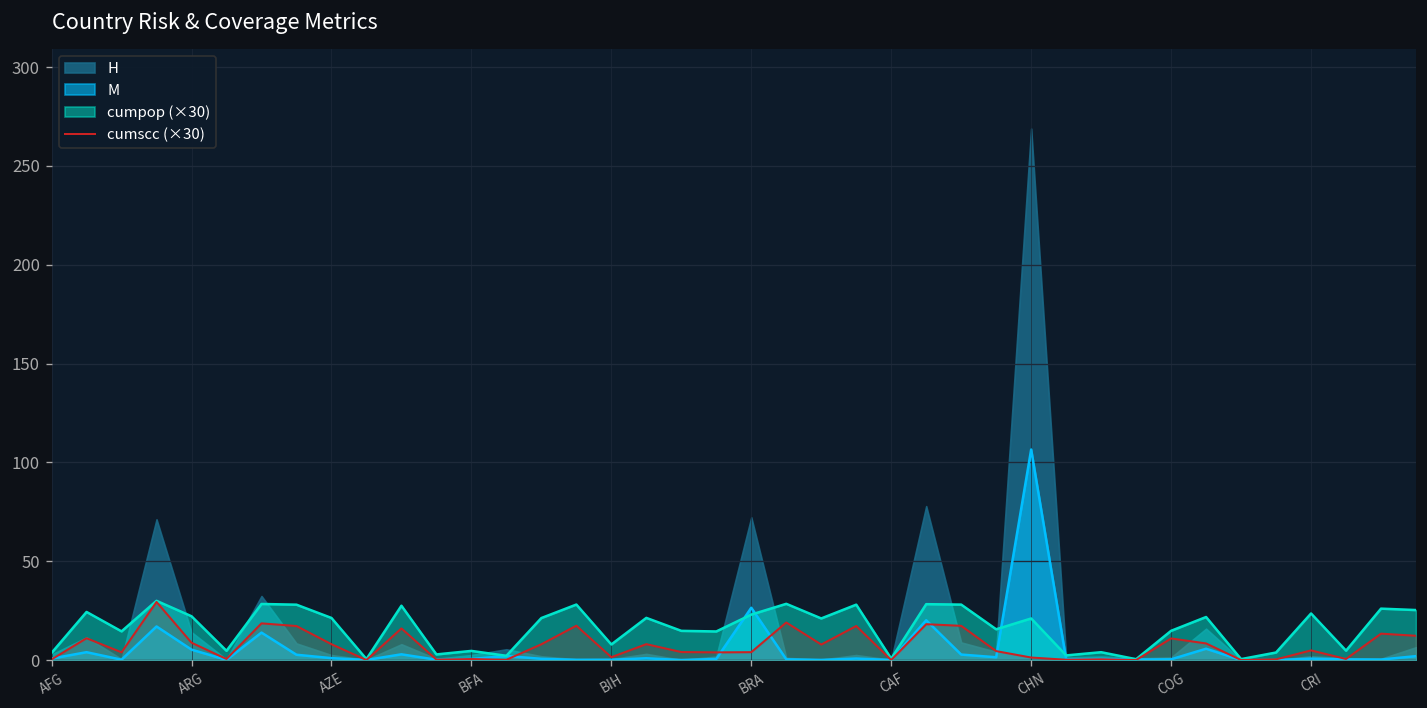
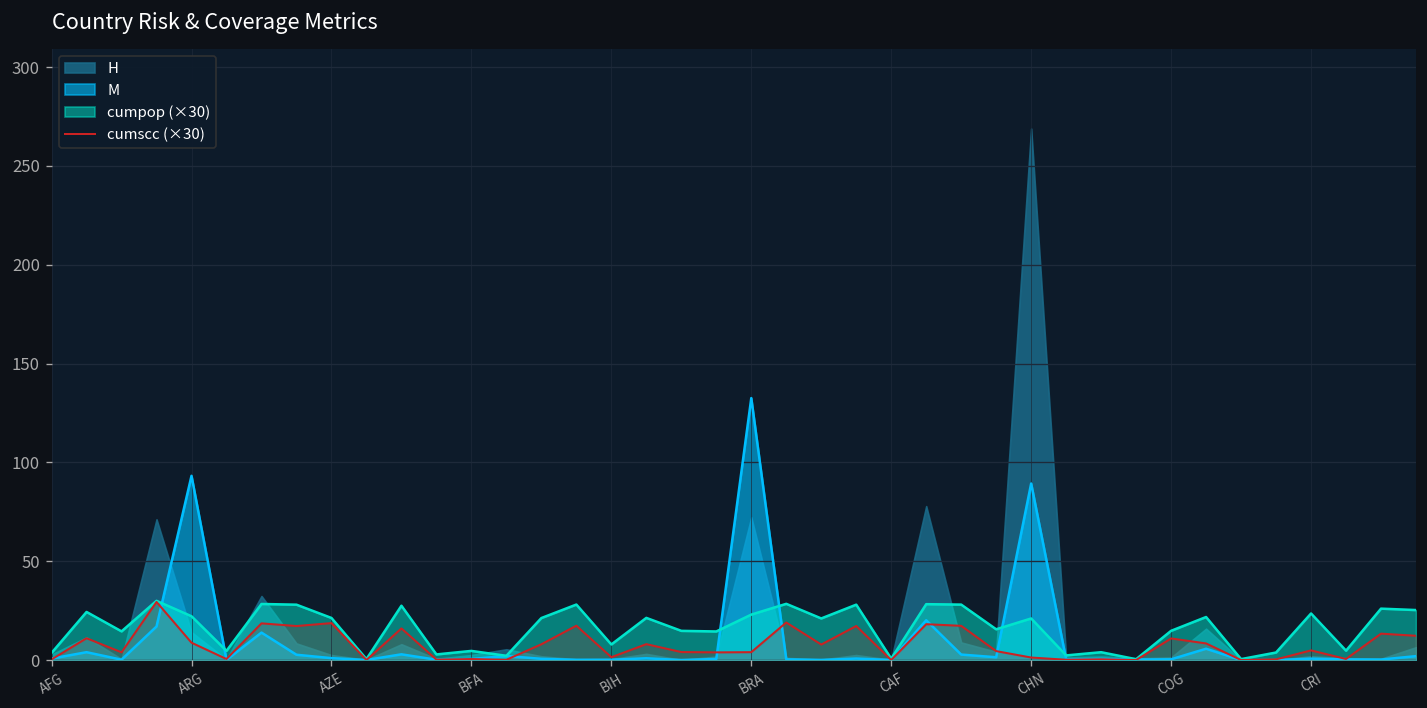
M, ARG: 5 -> 93
cumscc (×30), AZE: 8 -> 19
M, BRA: 26 -> 133
M, CHN: 107 -> 89
